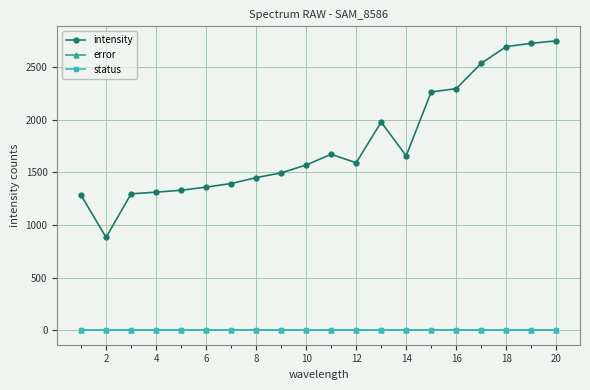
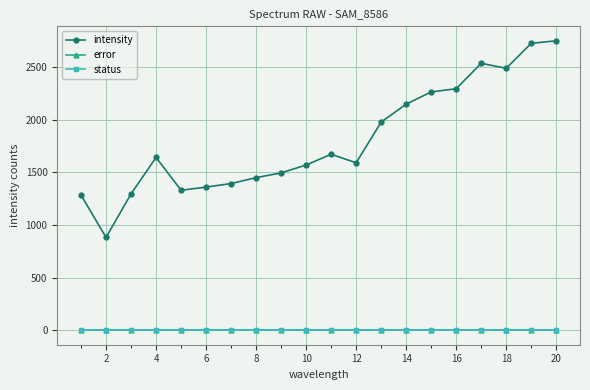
intensity, 4: 1310 -> 1640
intensity, 14: 1660 -> 2150
intensity, 18: 2700 -> 2490
